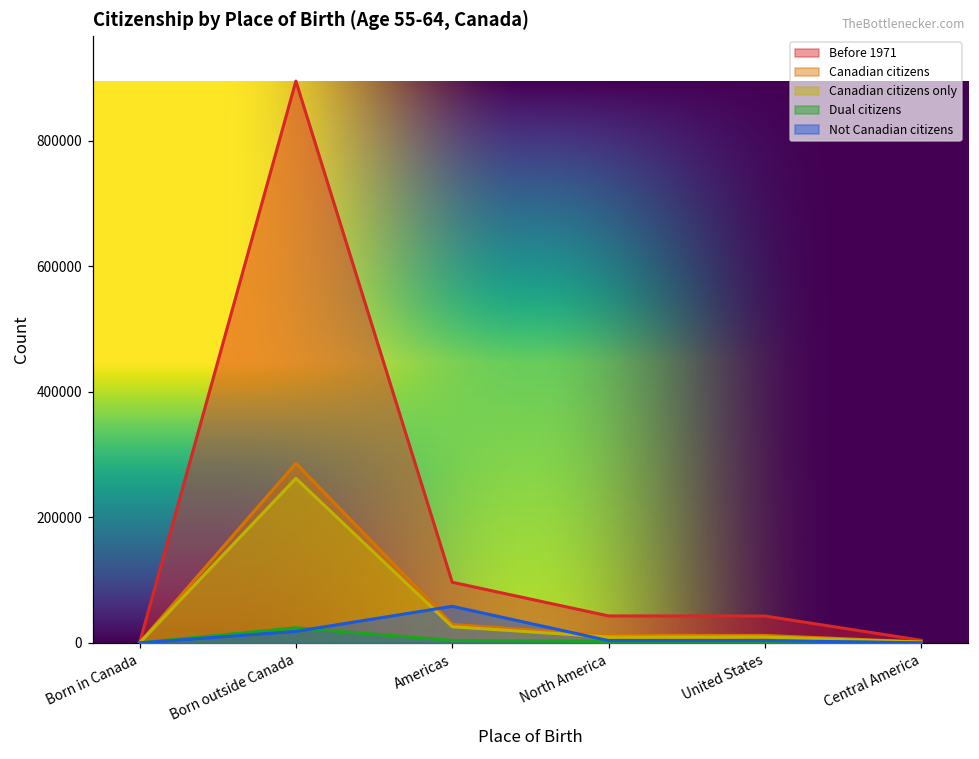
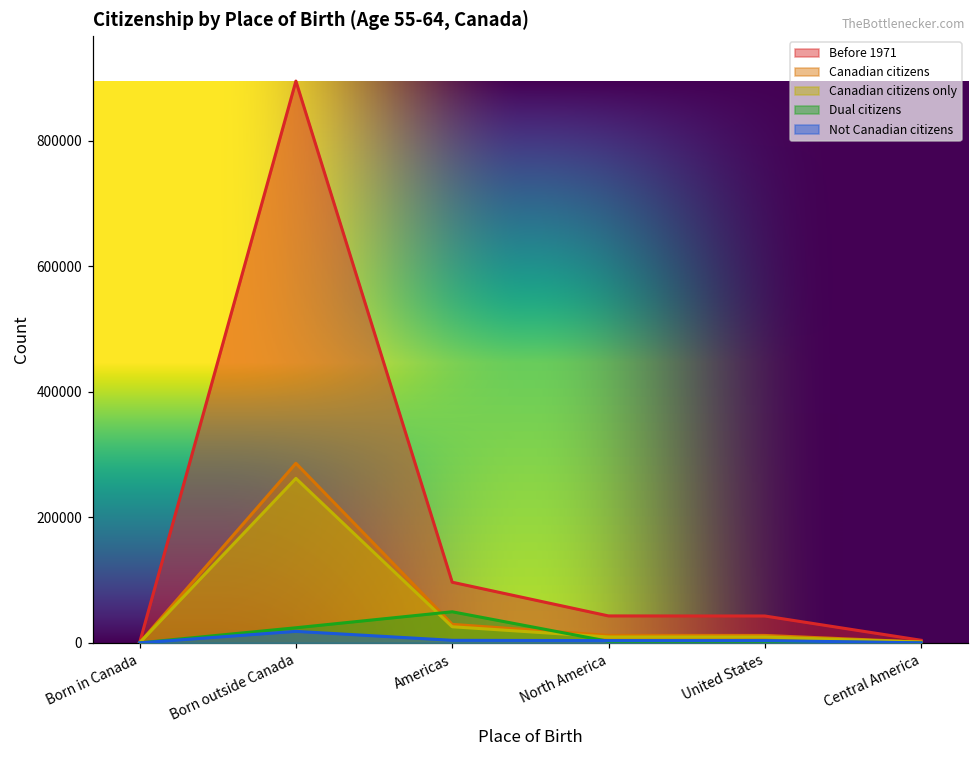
Dual citizens, Americas: 0 -> 50000
Not Canadian citizens, Americas: 60000 -> 0
